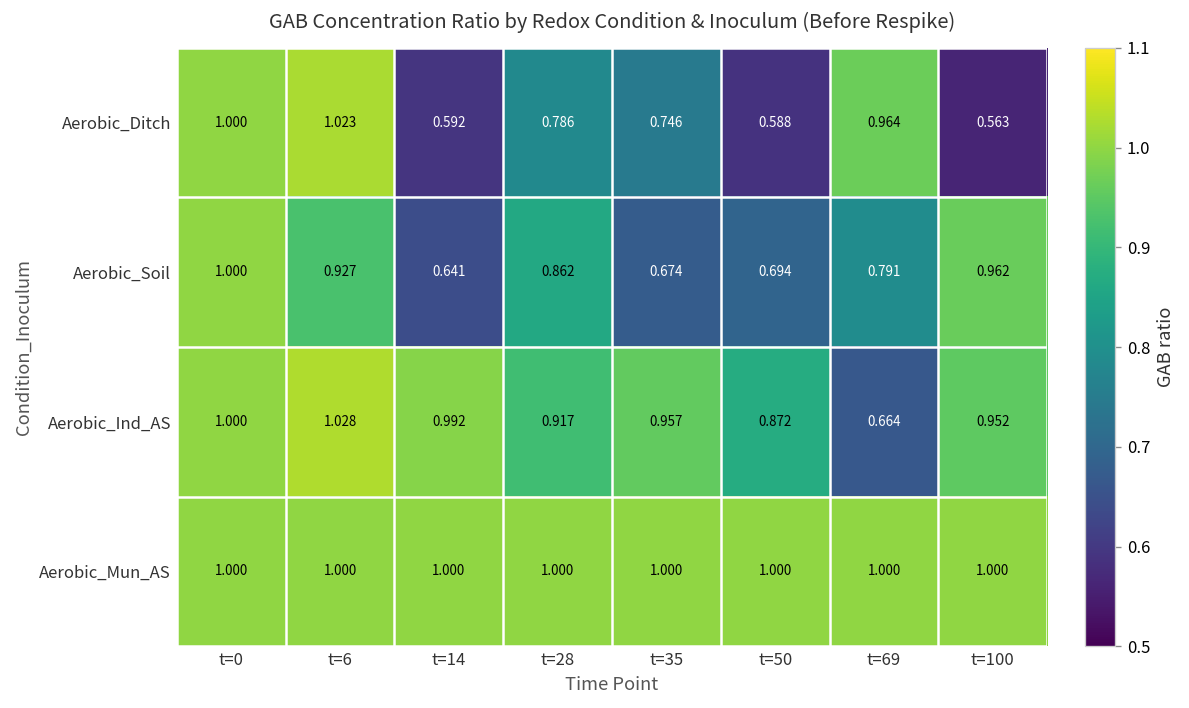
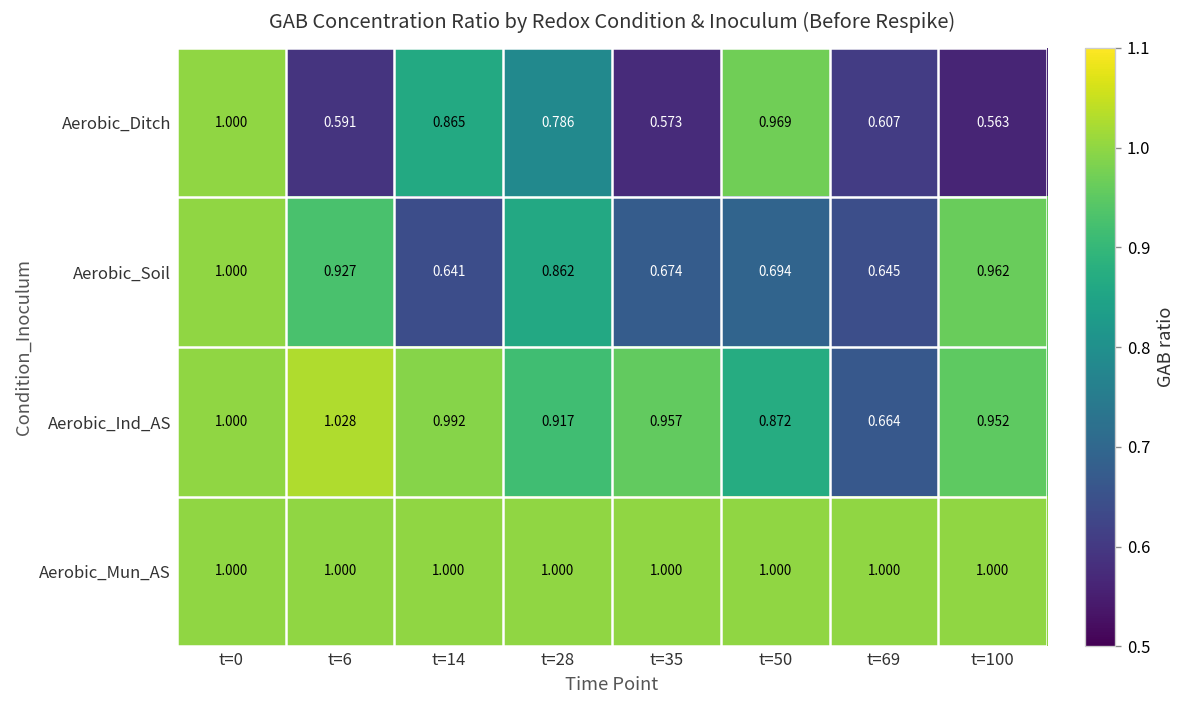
Aerobic_Ditch, t=6: 1.023 -> 0.591
Aerobic_Ditch, t=14: 0.592 -> 0.865
Aerobic_Ditch, t=35: 0.746 -> 0.573
Aerobic_Ditch, t=50: 0.588 -> 0.969
Aerobic_Ditch, t=69: 0.964 -> 0.607
Aerobic_Soil, t=69: 0.791 -> 0.645
